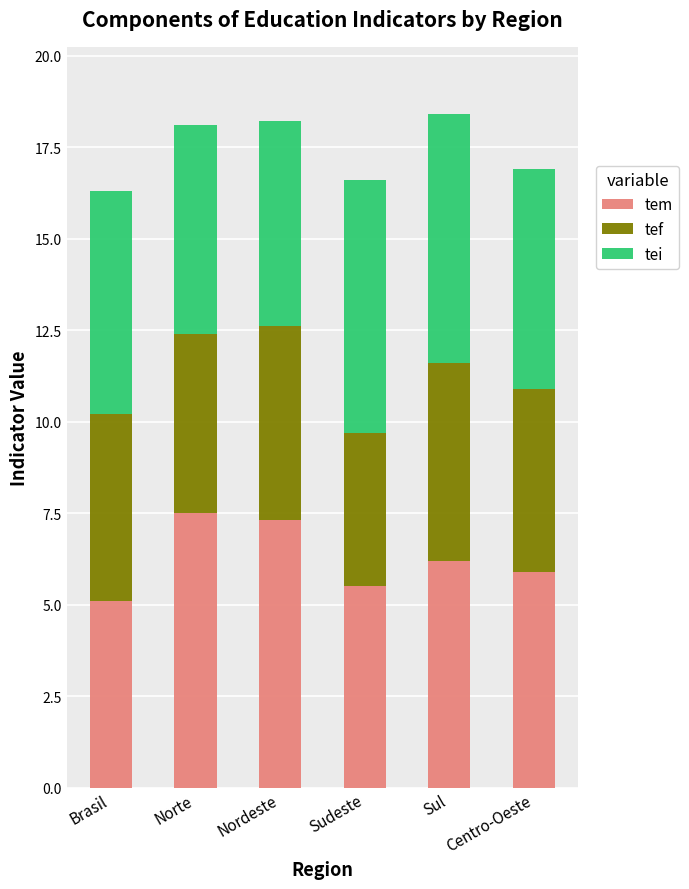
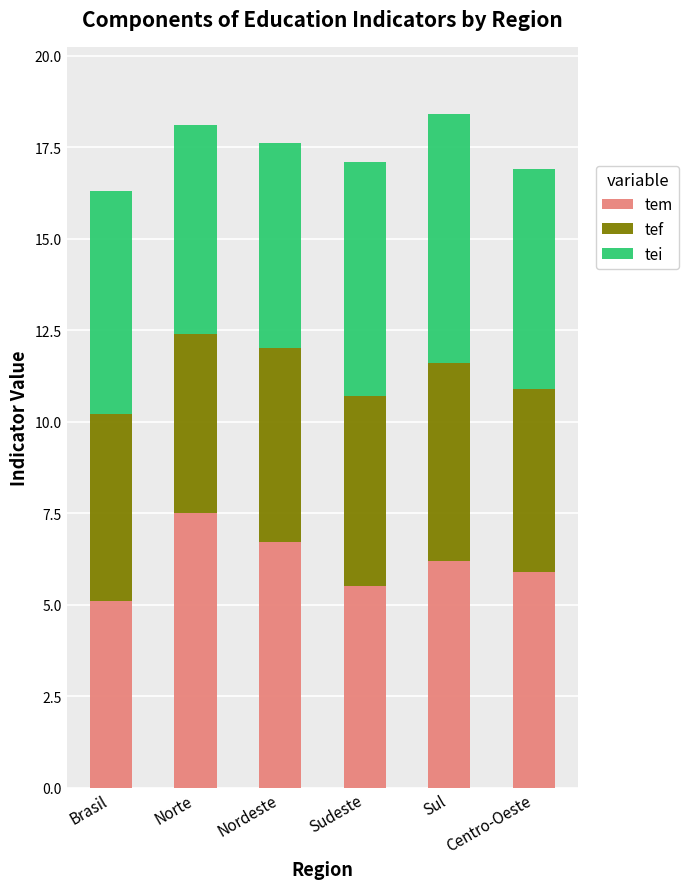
tem, Nordeste: 7.3 -> 6.7
tef, Sudeste: 4.2 -> 5.2
tei, Sudeste: 6.9 -> 6.4
